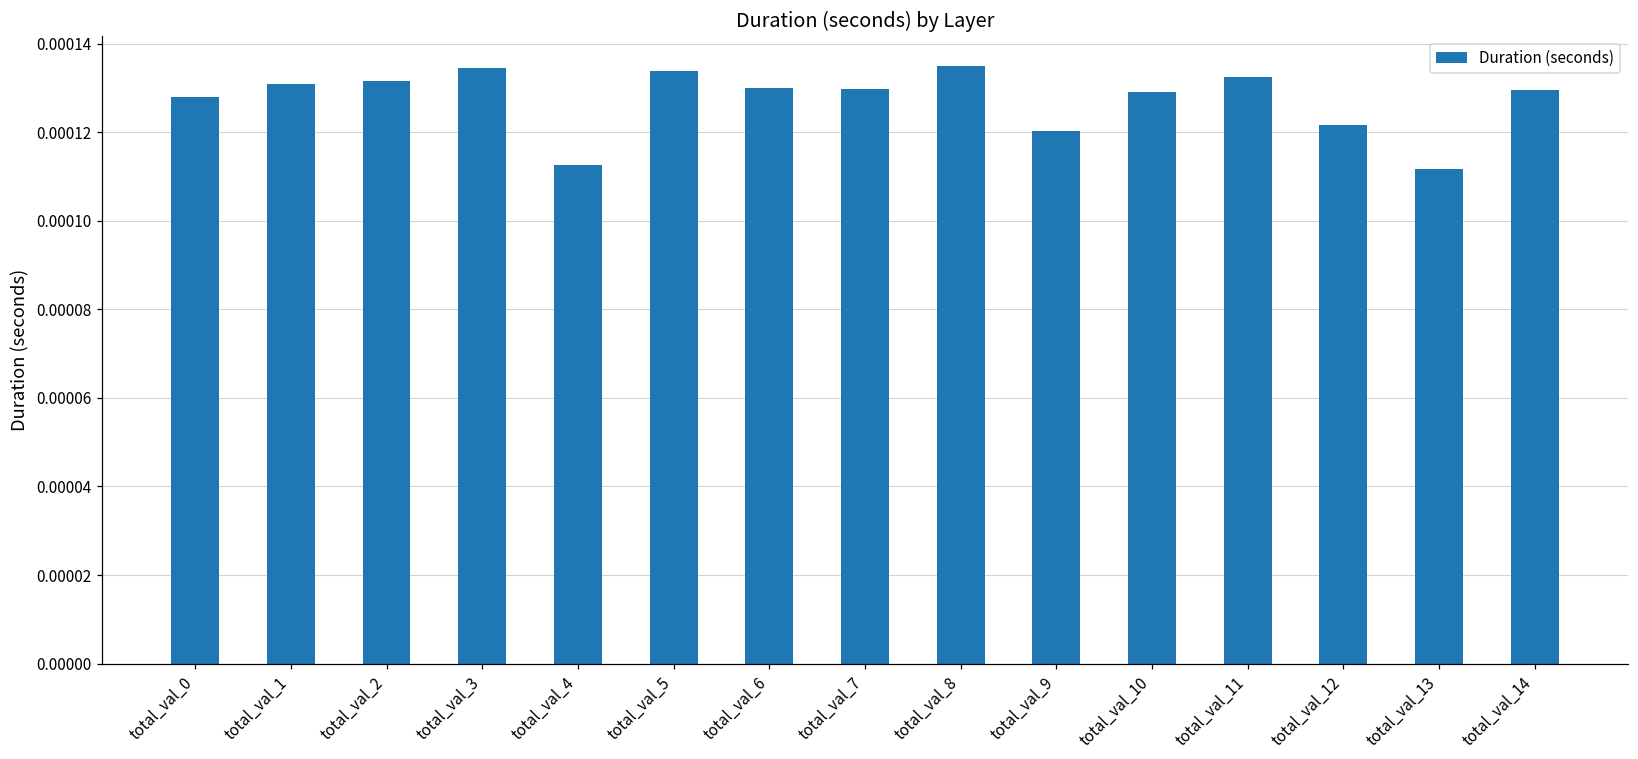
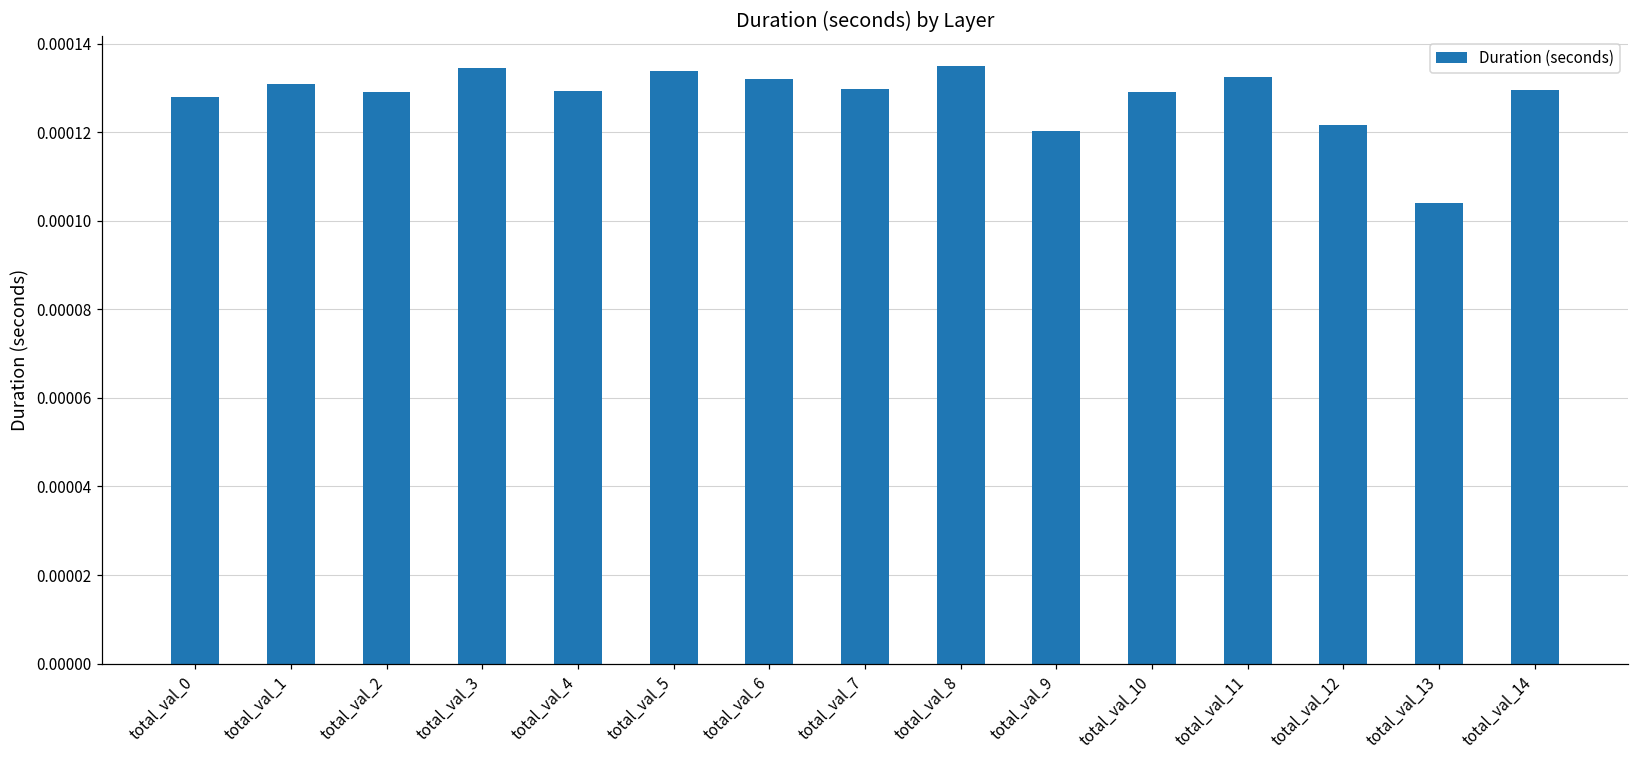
total_val_2: 0.000132 -> 0.000129
total_val_4: 0.000113 -> 0.000129
total_val_6: 0.000130 -> 0.000132
total_val_13: 0.000112 -> 0.000104
